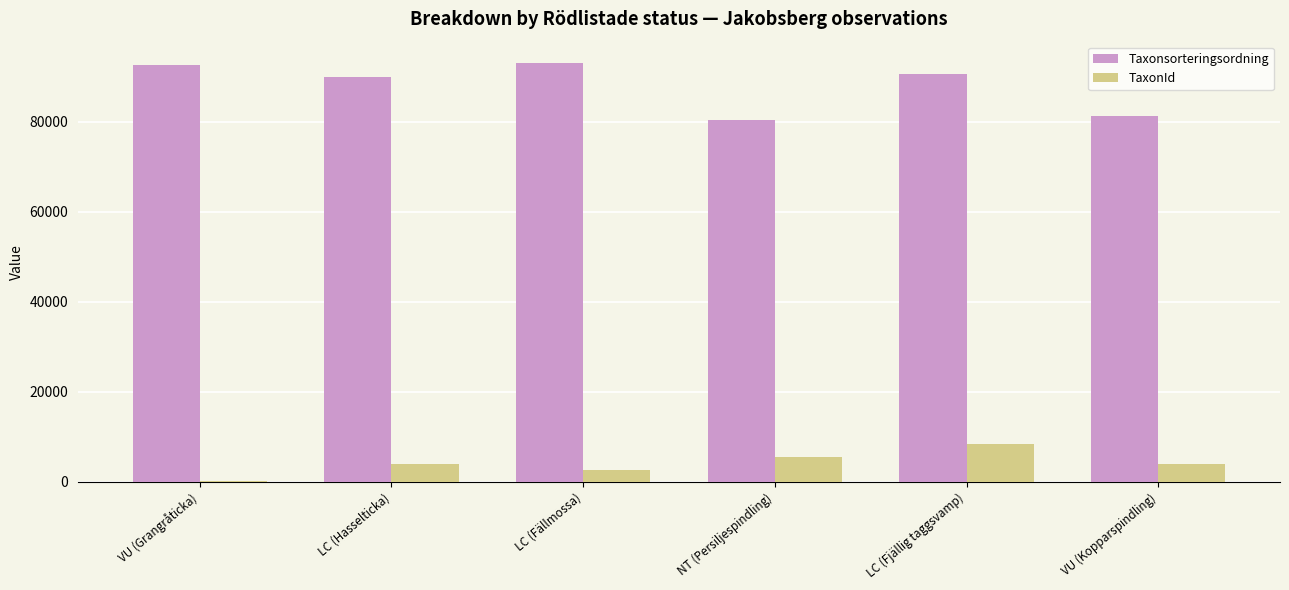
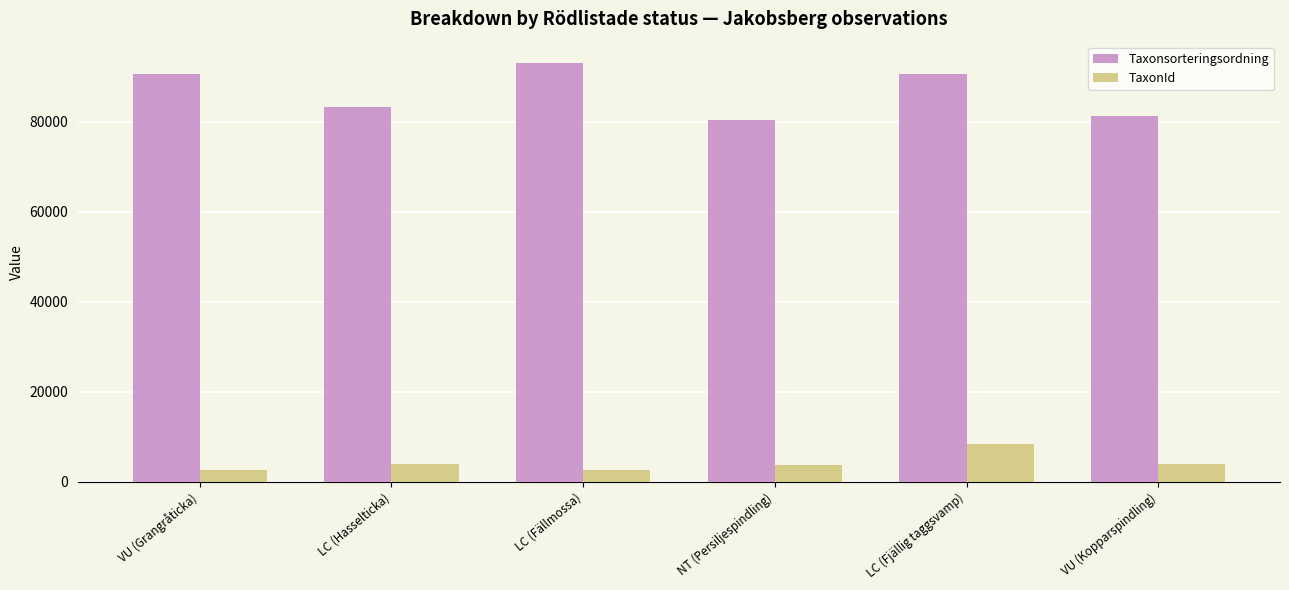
Taxonsorteringsordning, VU (Grangråticka): 93000 -> 91000
TaxonId, VU (Grangråticka): 0 -> 3000
Taxonsorteringsordning, LC (Hasselticka): 90000 -> 83000
TaxonId, NT (Persiljespindling): 6000 -> 4000
